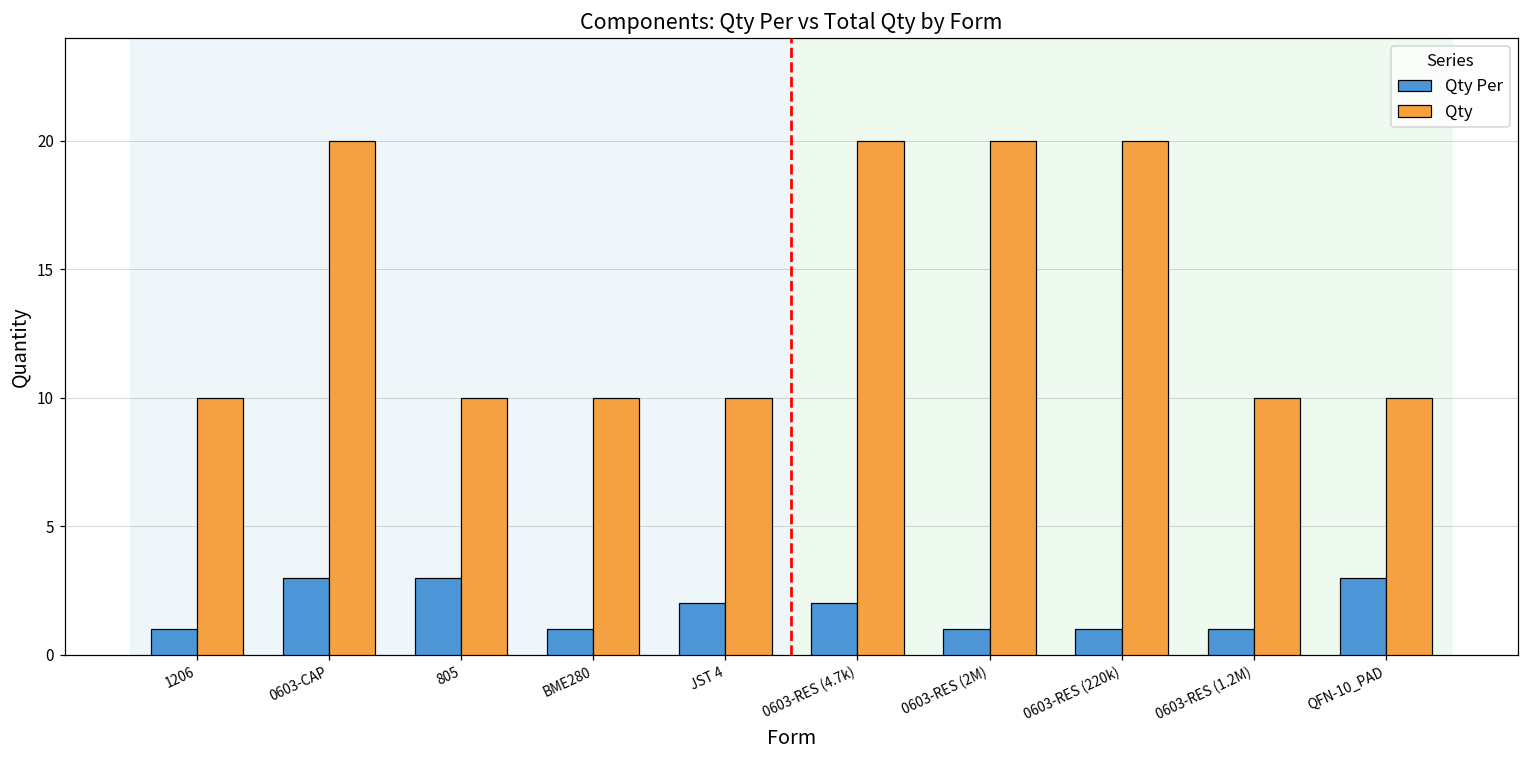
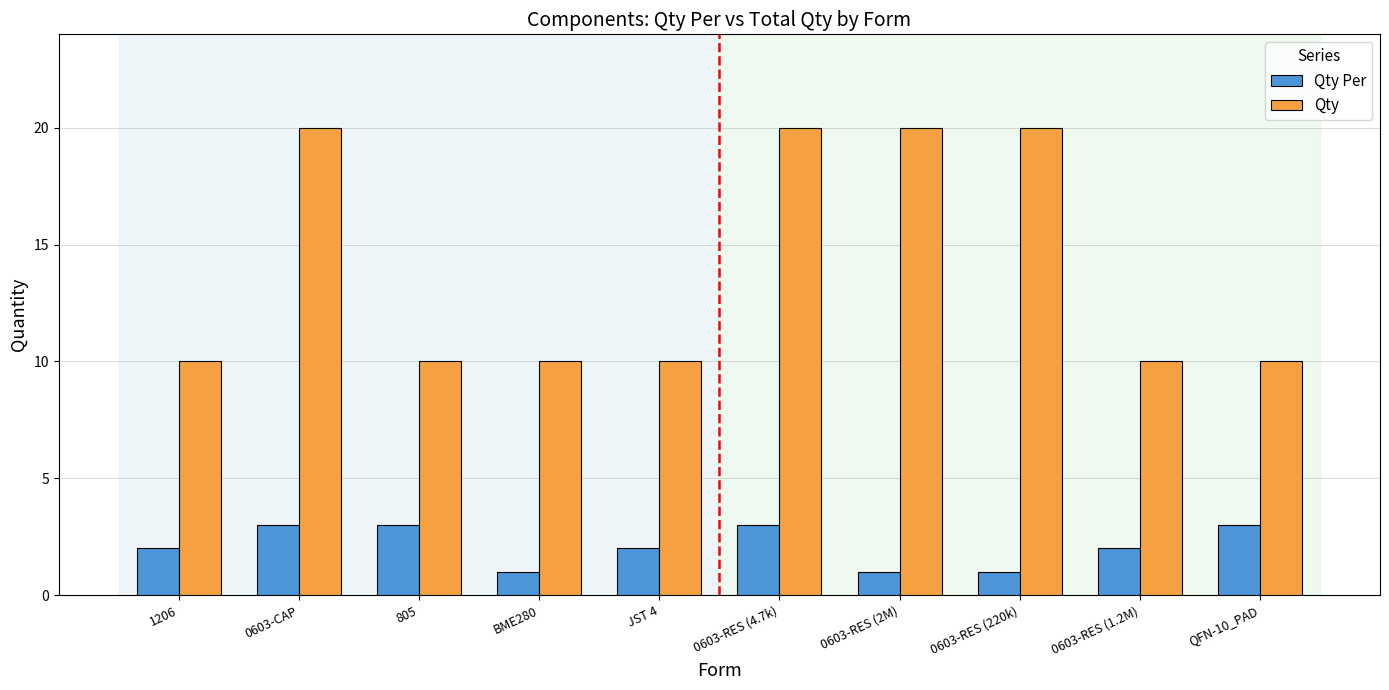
Qty Per, 1206: 1 -> 2
Qty Per, 0603-RES (4.7k): 2 -> 3
Qty Per, 0603-RES (1.2M): 1 -> 2
